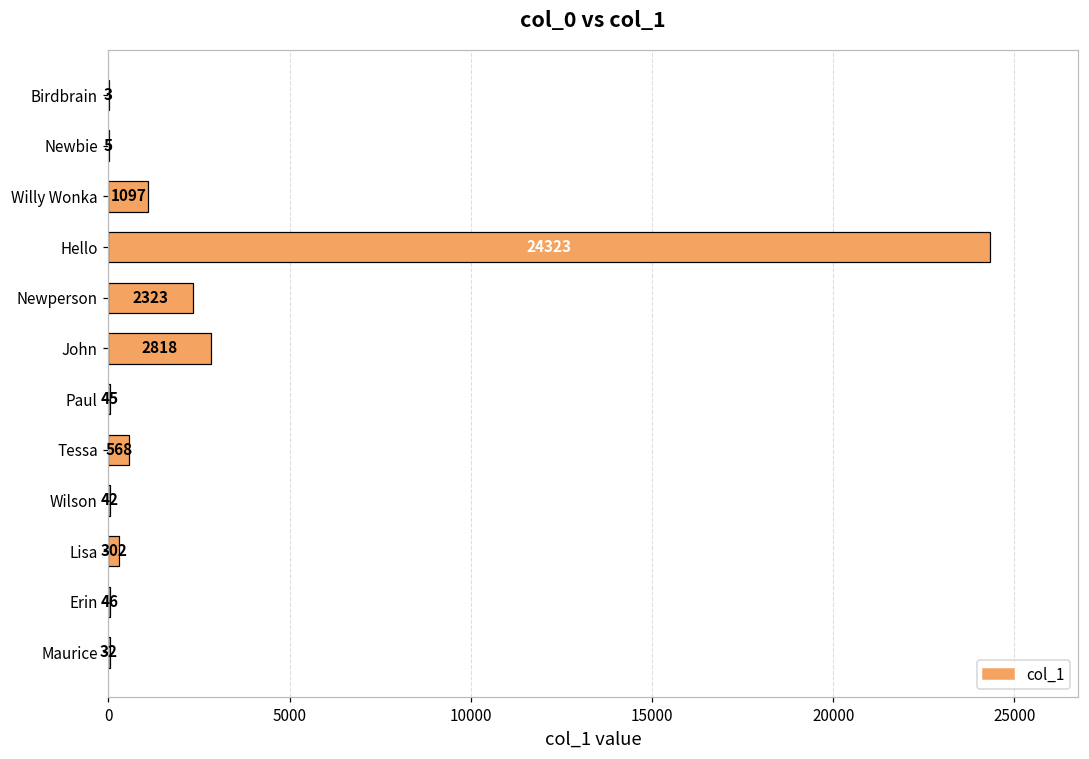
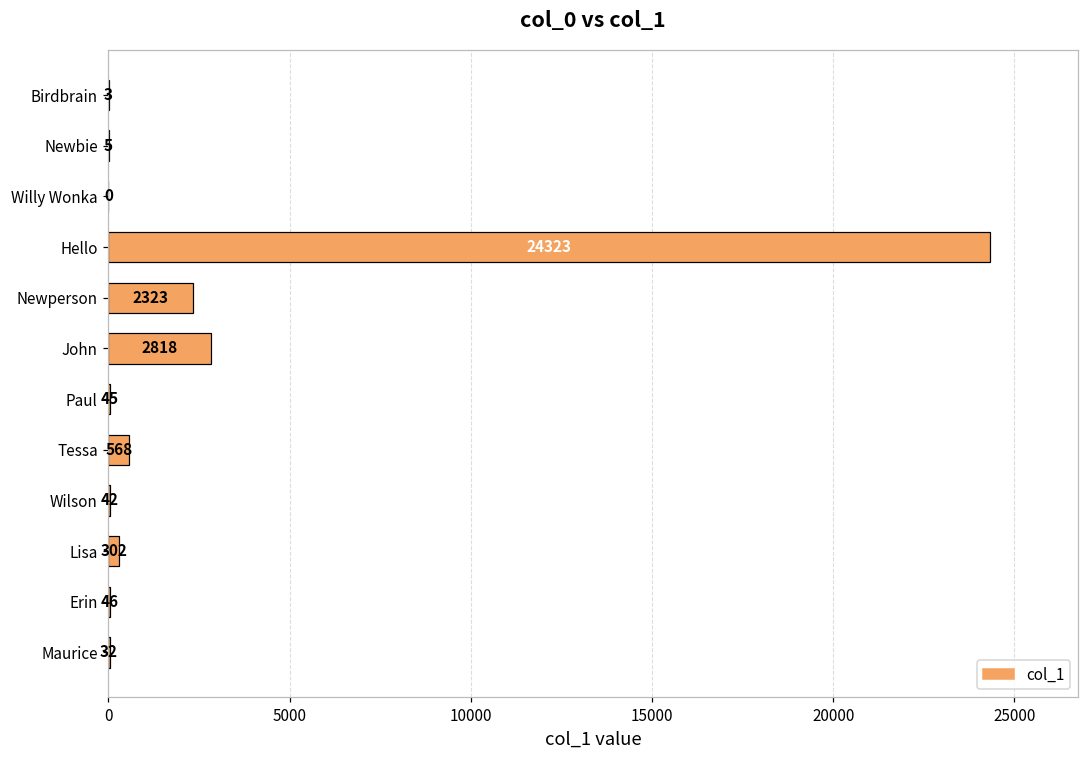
Willy Wonka: 1097 -> 0
